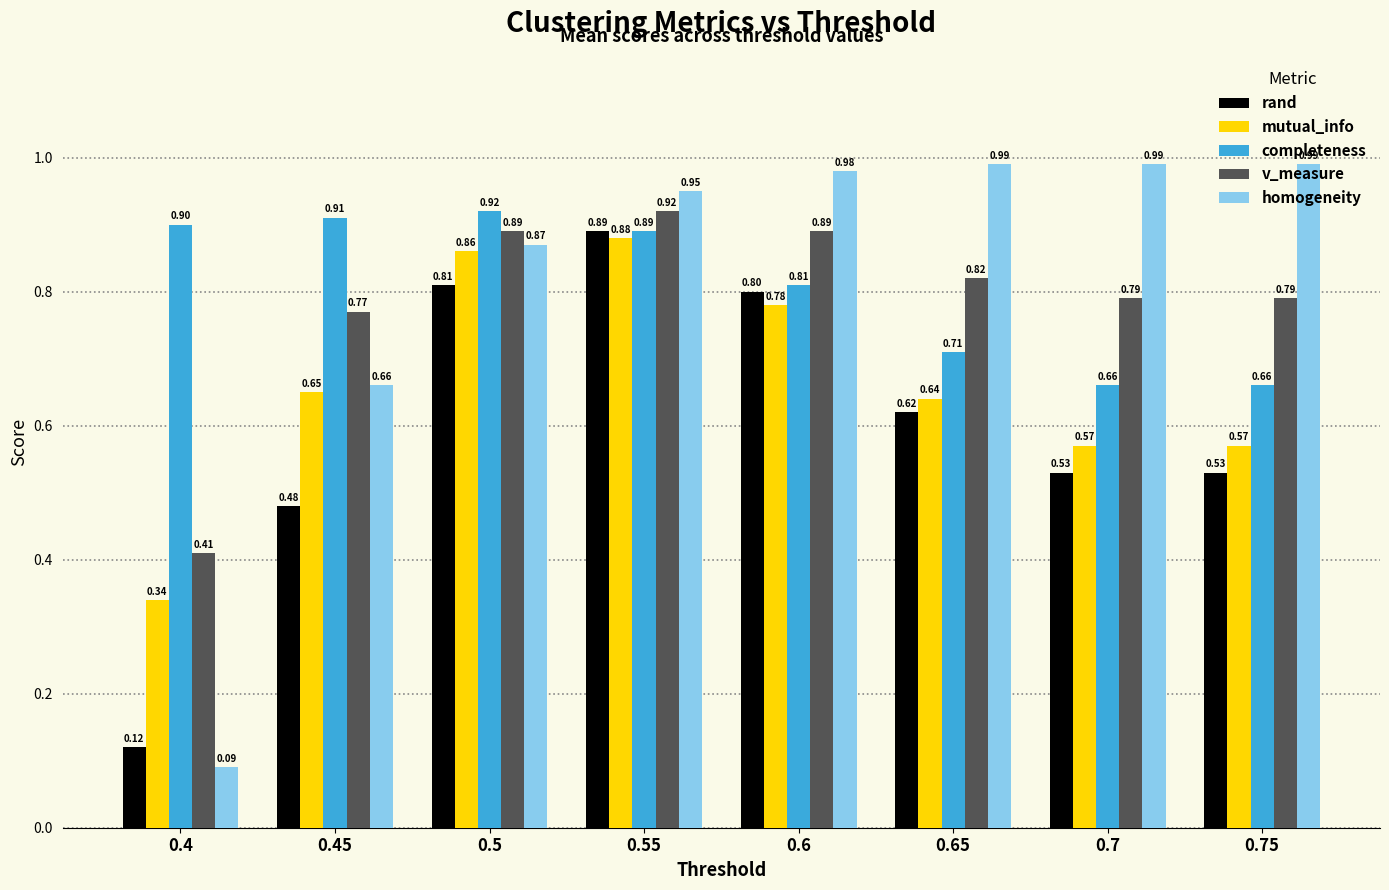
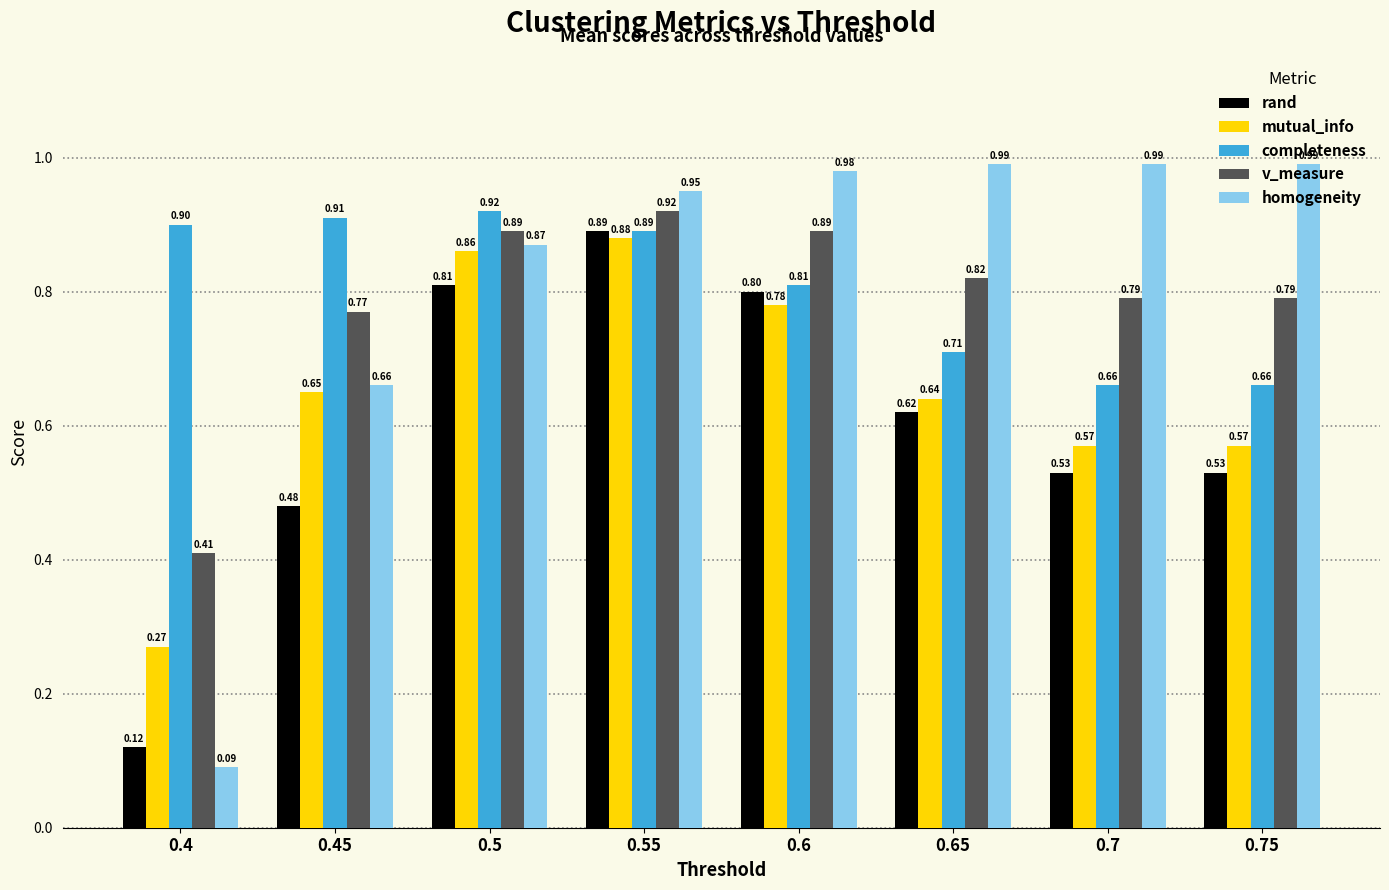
mutual_info, 0.4: 0.34 -> 0.27
